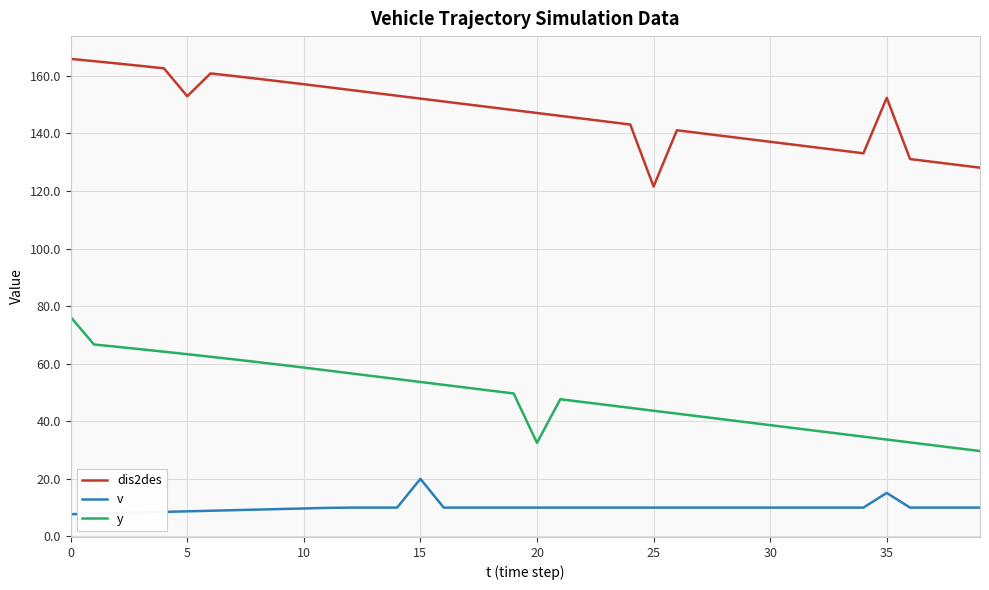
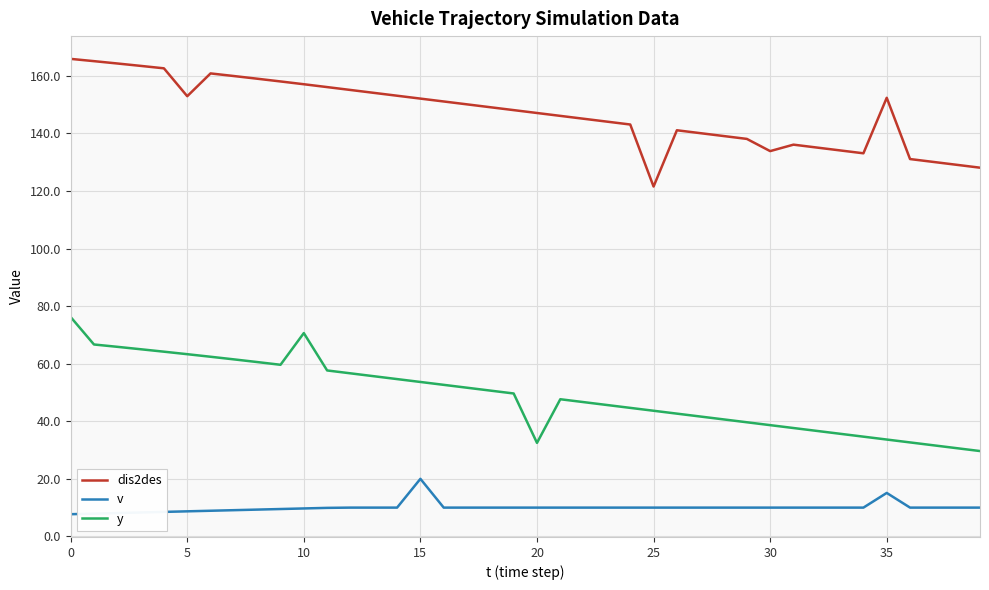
y, 10: 59 -> 71
dis2des, 30: 137 -> 134
